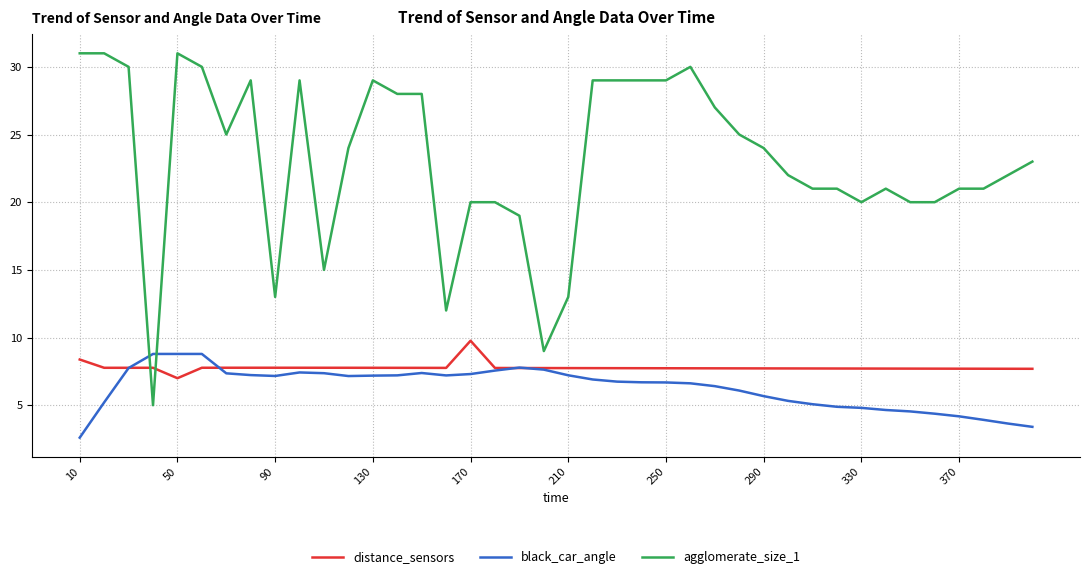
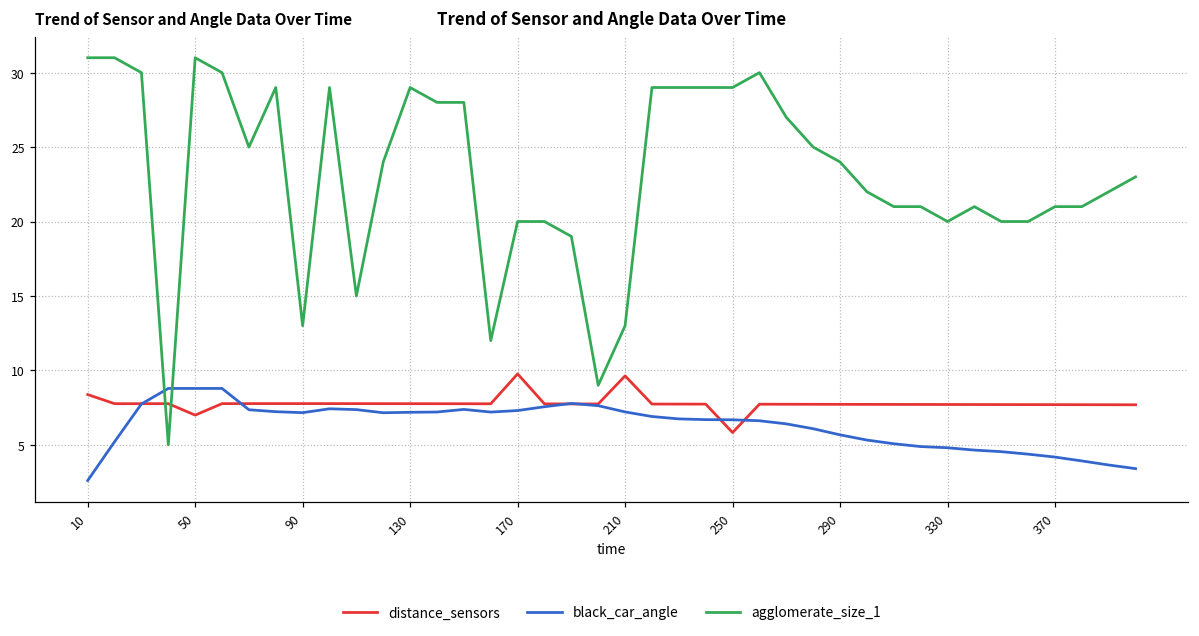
distance_sensors, 210: 7.7 -> 9.6
distance_sensors, 250: 7.7 -> 5.8
